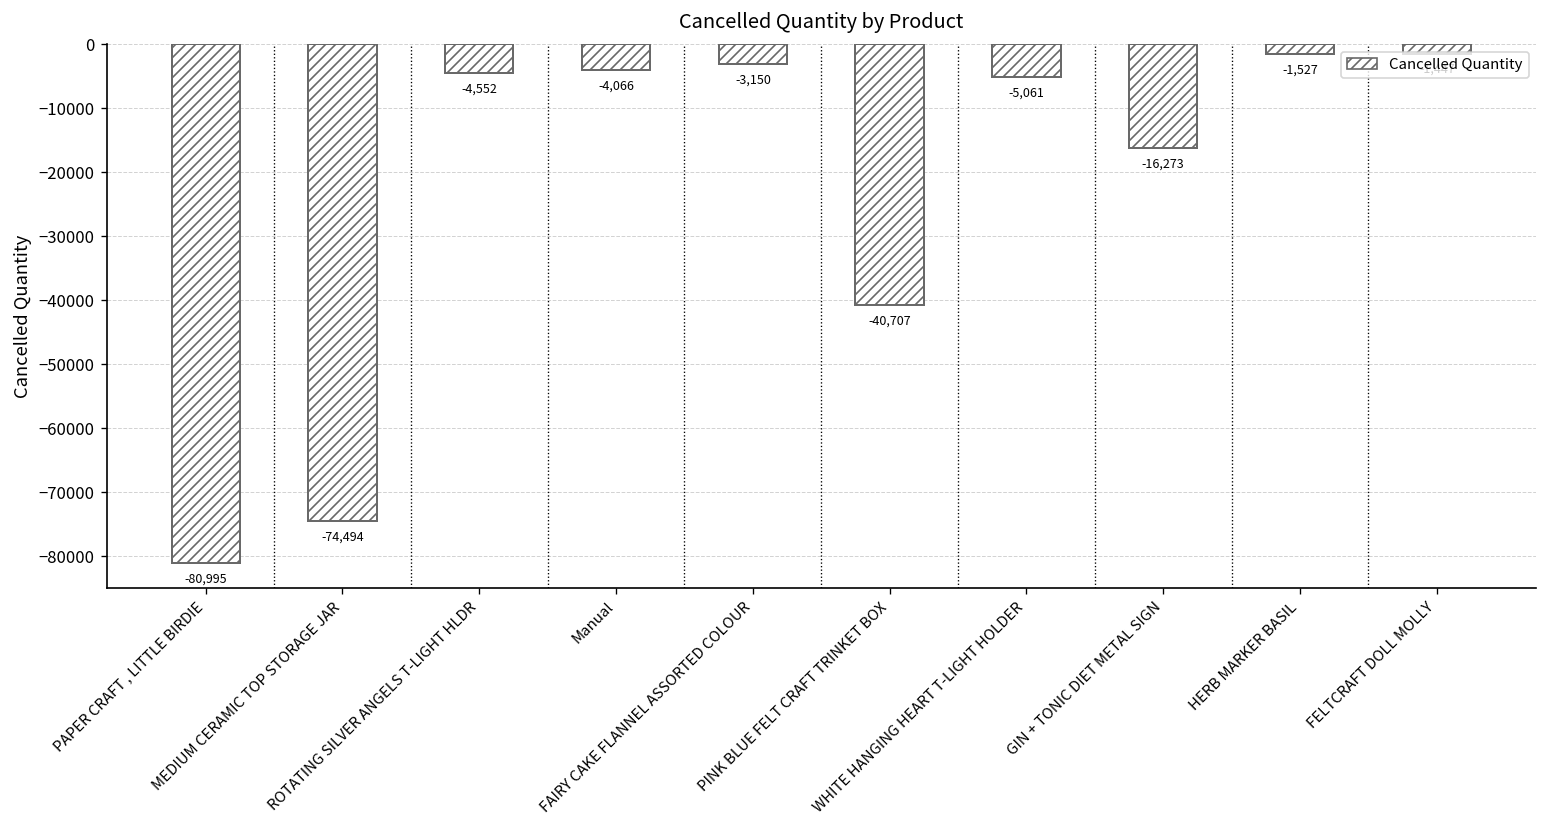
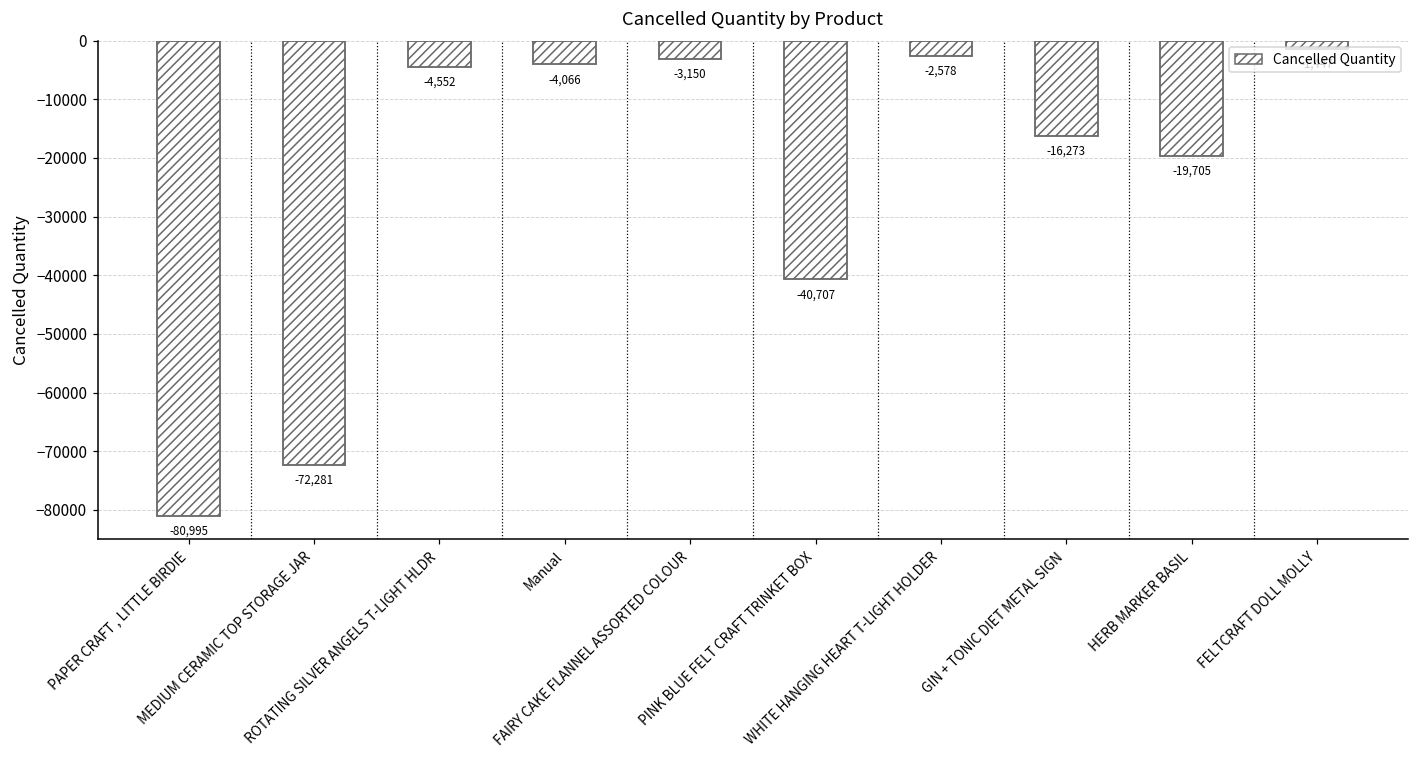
MEDIUM CERAMIC TOP STORAGE JAR: -74,494 -> -72,281
WHITE HANGING HEART T-LIGHT HOLDER: -5,061 -> -2,578
HERB MARKER BASIL: -1,527 -> -19,705
